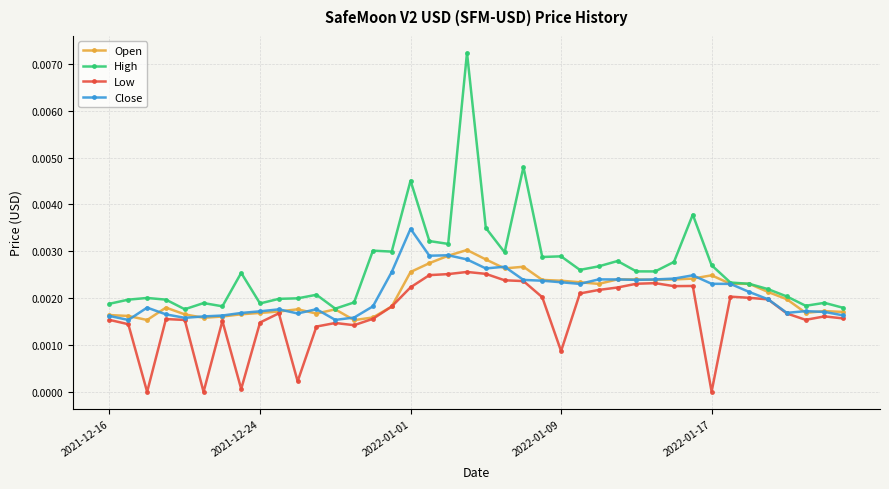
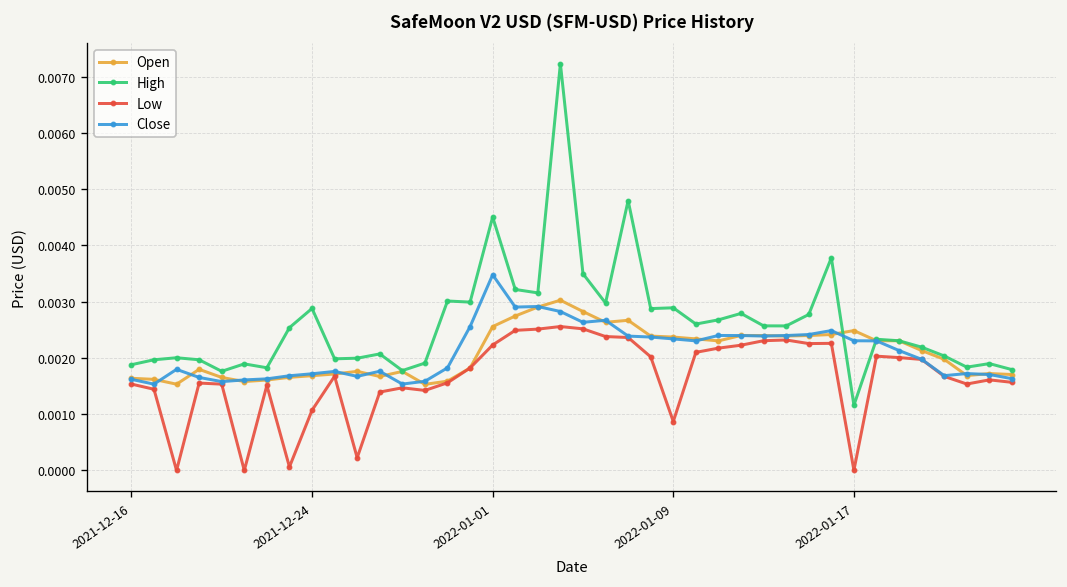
High, 2021-12-24: 0.0019 -> 0.0029
Low, 2021-12-24: 0.0015 -> 0.0011
High, 2022-01-17: 0.0027 -> 0.0012
